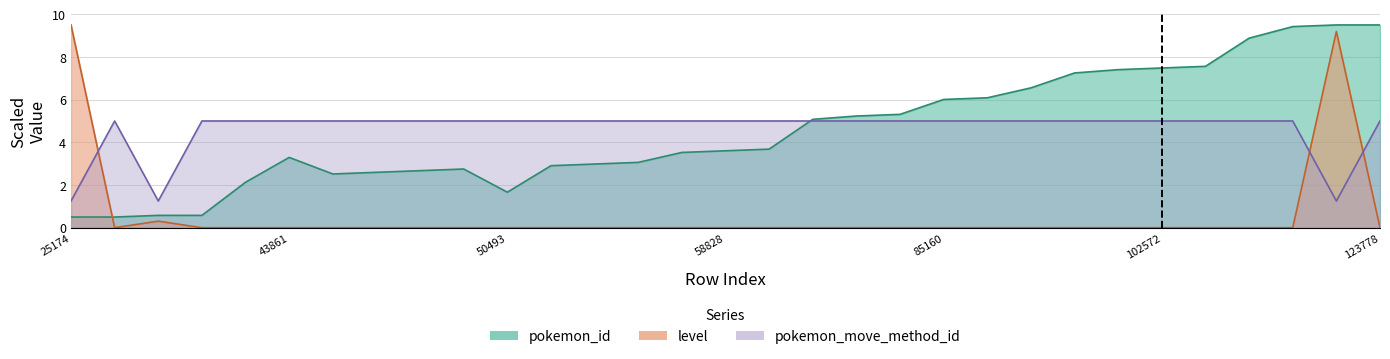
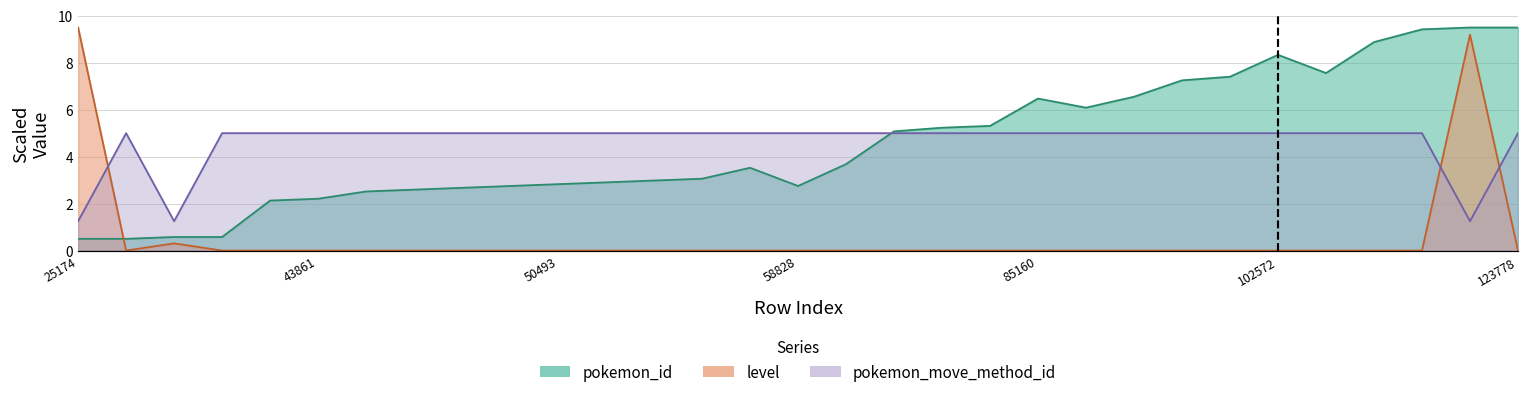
pokemon_id, 43861: 3.3 -> 2.2
pokemon_id, 50493: 1.7 -> 2.8
pokemon_id, 58828: 3.6 -> 2.8
pokemon_id, 85160: 6.0 -> 6.5
pokemon_id, 102572: 7.5 -> 8.3
